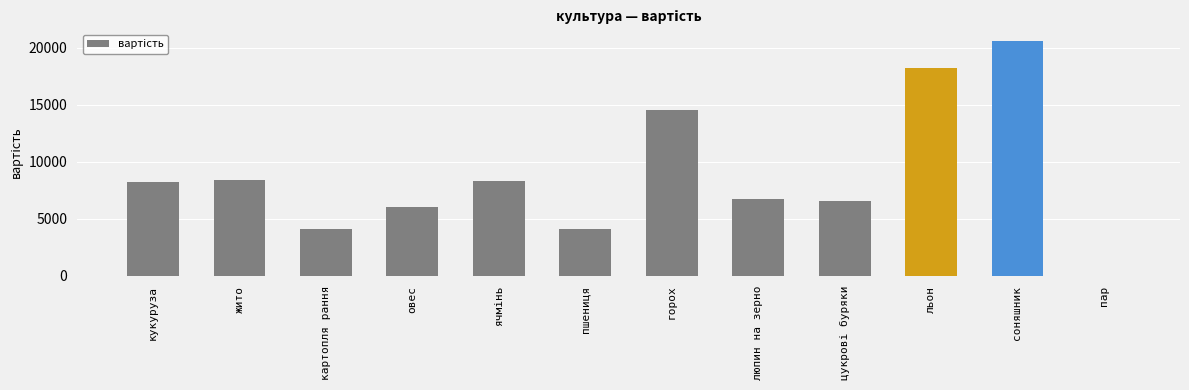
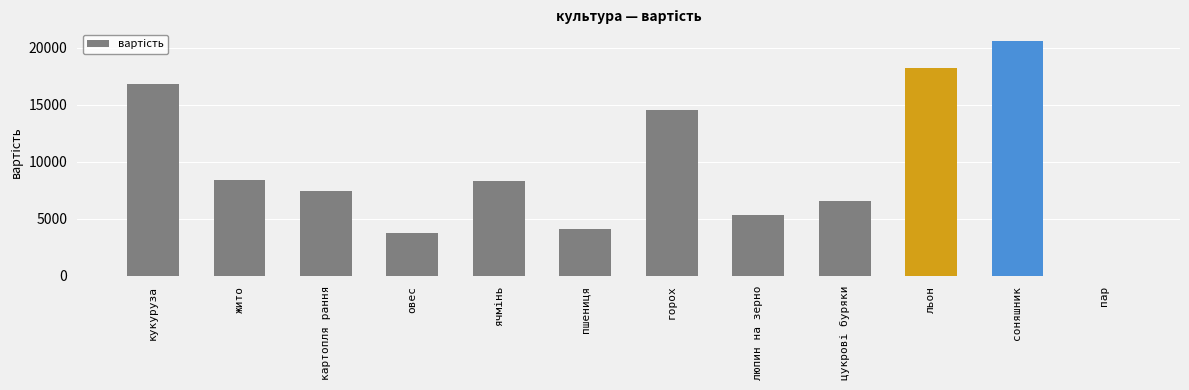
кукуруза: 8300 -> 16800
картопля рання: 4100 -> 7400
овес: 6000 -> 3700
люпин на зерно: 6700 -> 5300
